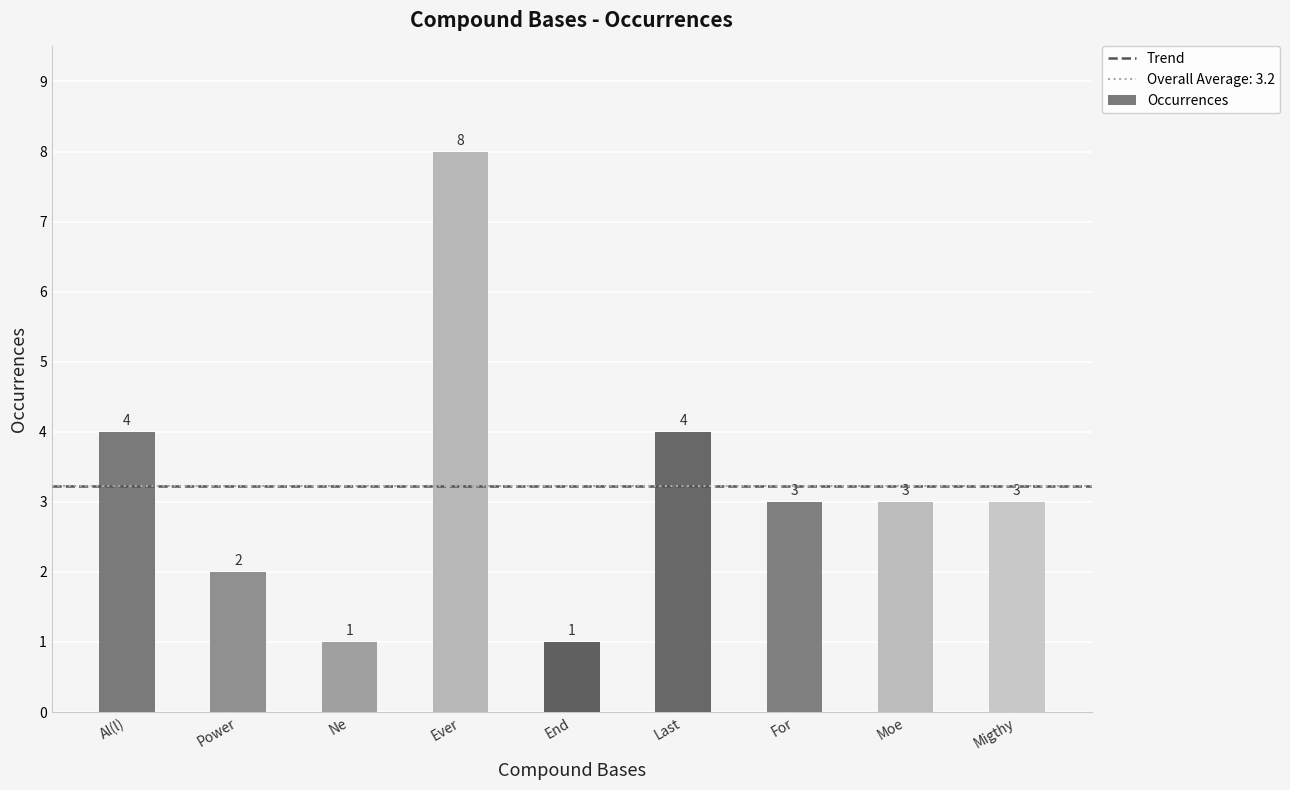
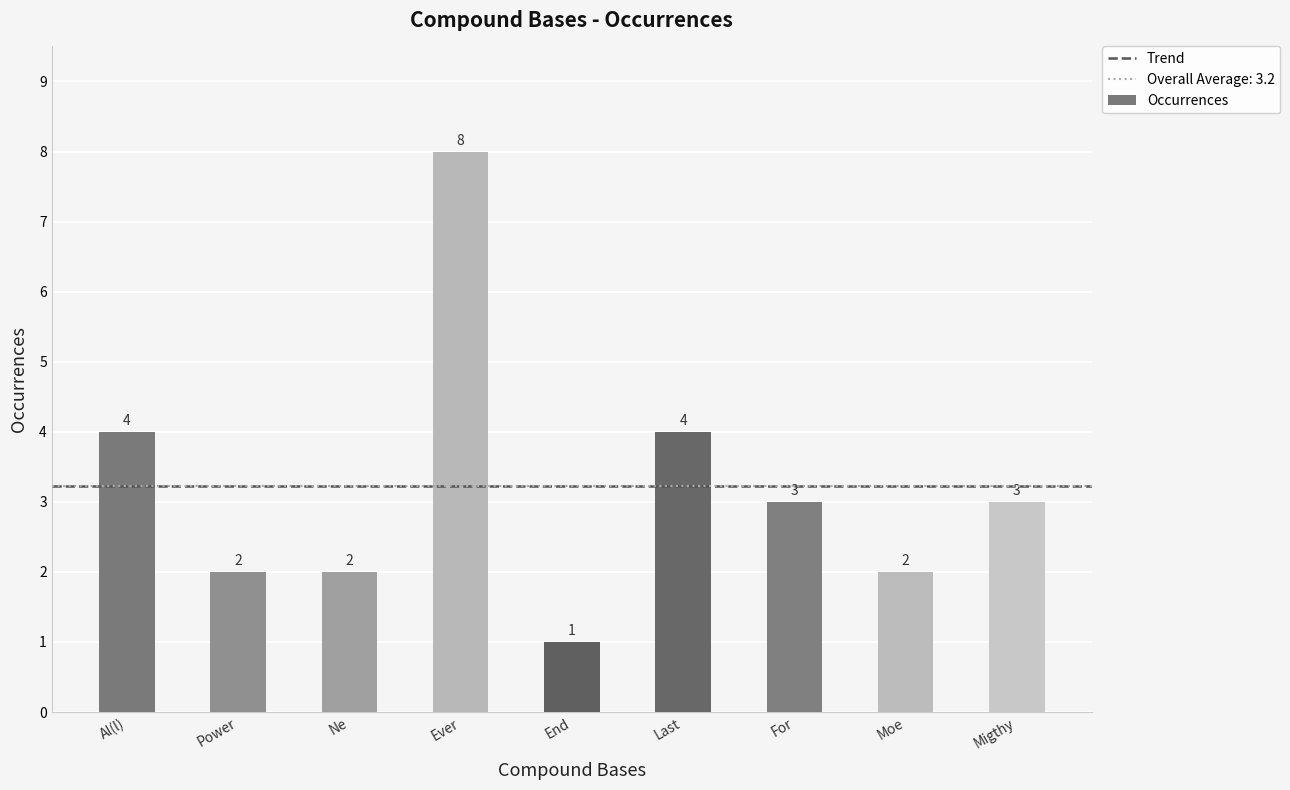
Ne: 1 -> 2
Moe: 3 -> 2
